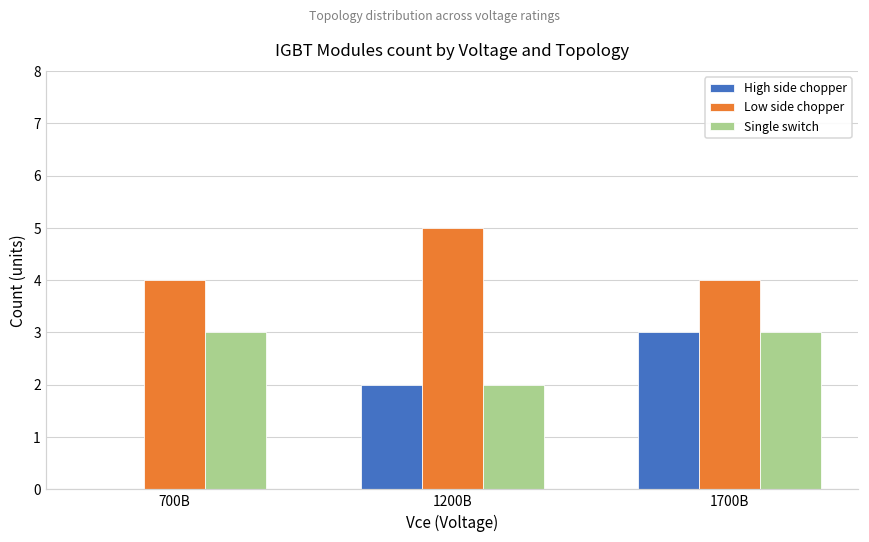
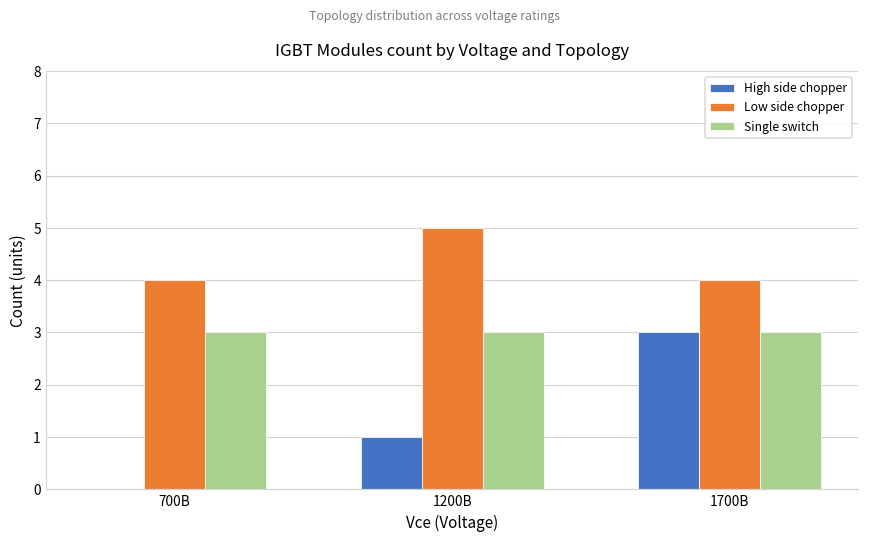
High side chopper, 1200В: 2 -> 1
Single switch, 1200В: 2 -> 3
